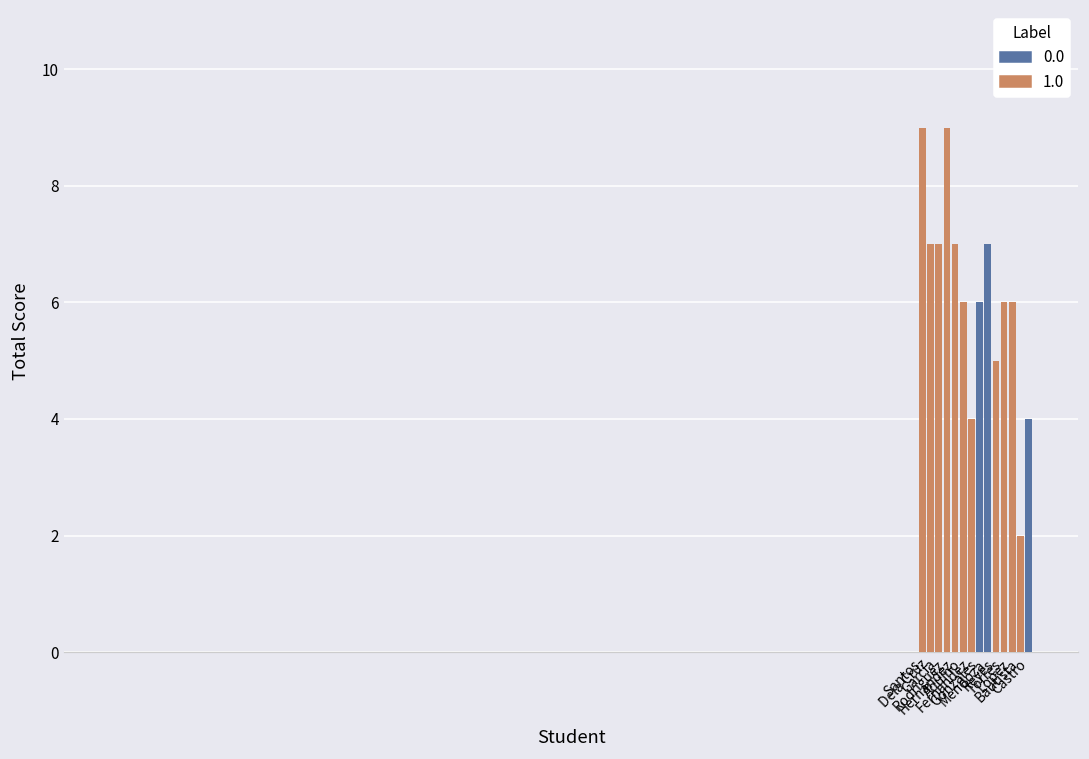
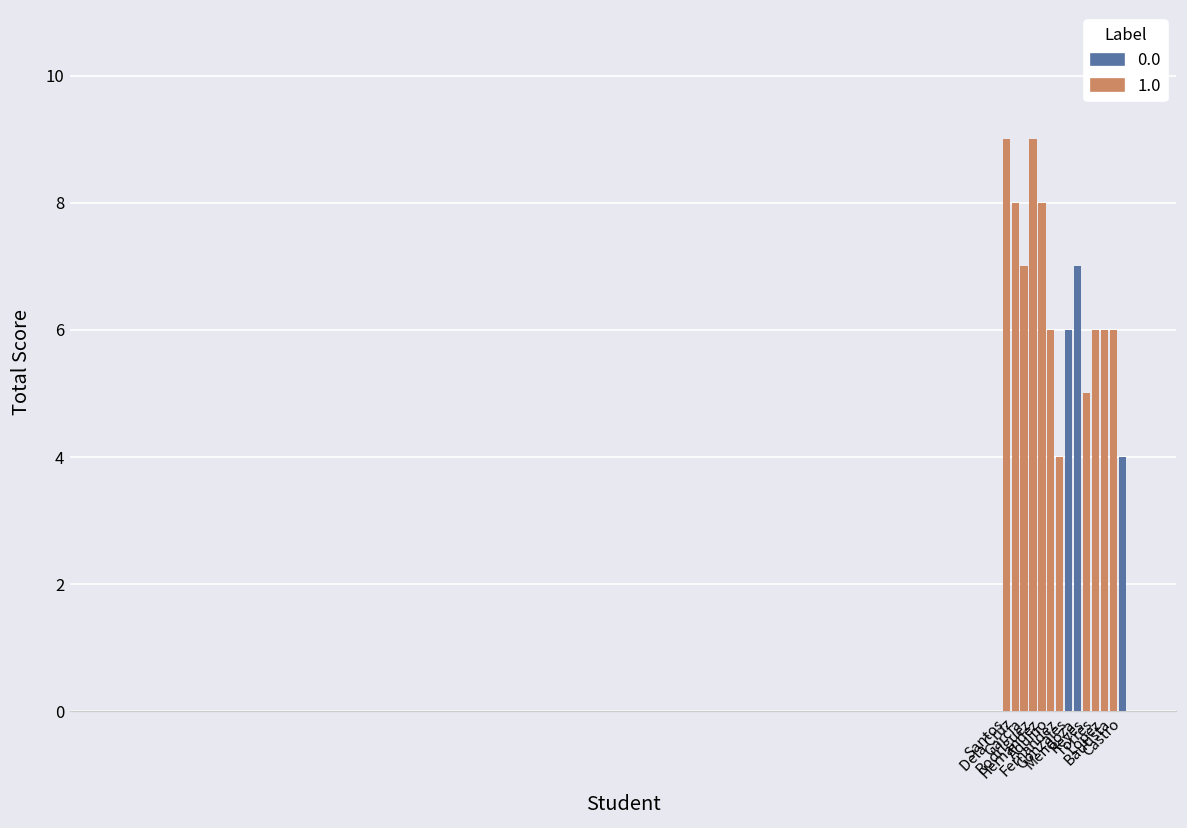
Dela Cruz: 7 -> 8
Hernandez: 7 -> 8
Bautista: 2 -> 6
